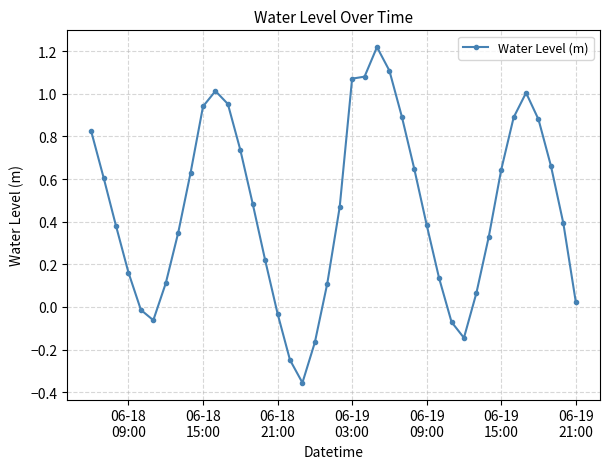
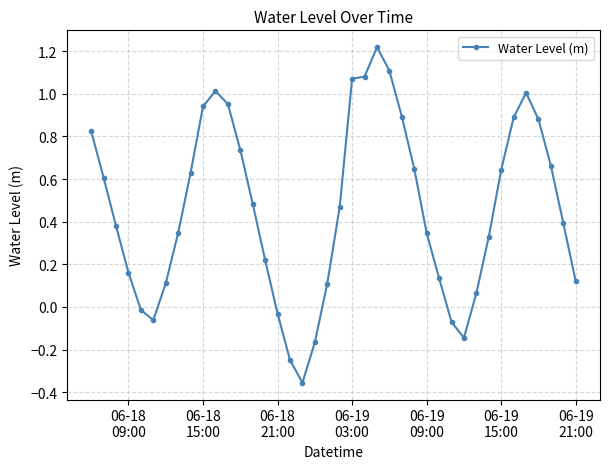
06-19 09:00: 0.38 -> 0.35
06-19 21:00: 0.02 -> 0.12
